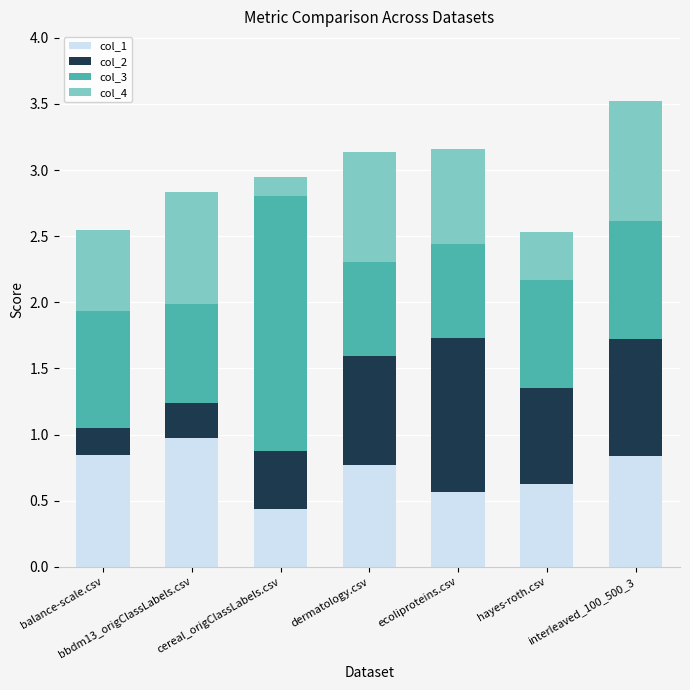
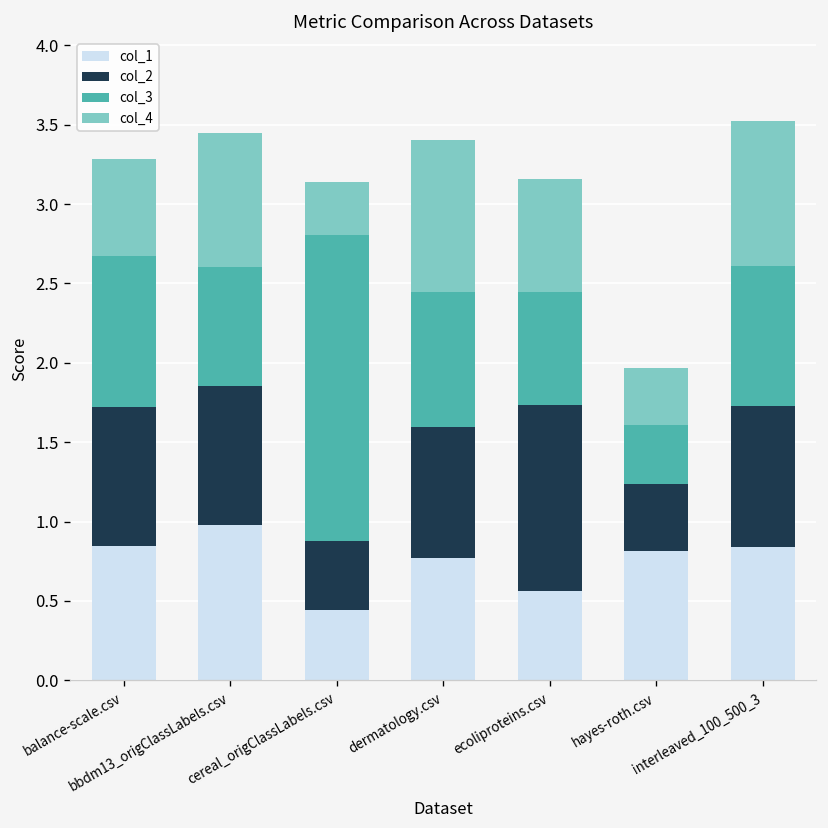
col_2, balance-scale.csv: 0.20 -> 0.87
col_3, balance-scale.csv: 0.88 -> 0.95
col_2, bbdm13_origClassLabels.csv: 0.26 -> 0.88
col_4, cereal_origClassLabels.csv: 0.15 -> 0.34
col_3, dermatology.csv: 0.71 -> 0.85
col_4, dermatology.csv: 0.83 -> 0.96
col_1, hayes-roth.csv: 0.63 -> 0.82
col_2, hayes-roth.csv: 0.72 -> 0.42
col_3, hayes-roth.csv: 0.82 -> 0.37
